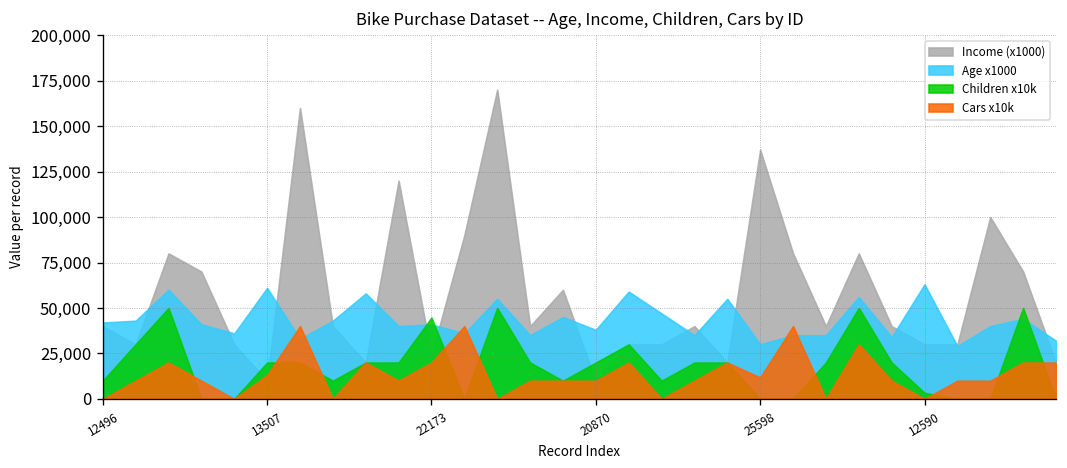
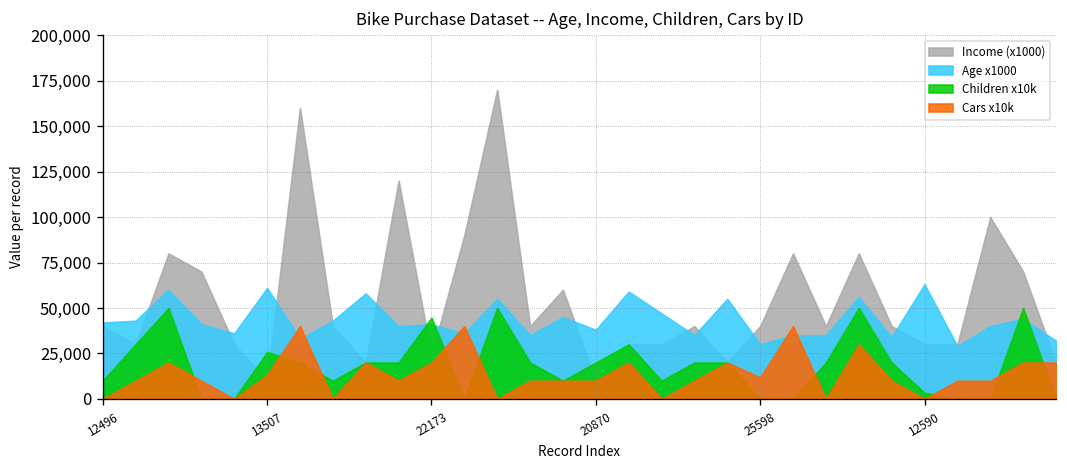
Children x10k, 13507: 20,000 -> 26,000
Income (x1000), 25598: 137,000 -> 40,000
